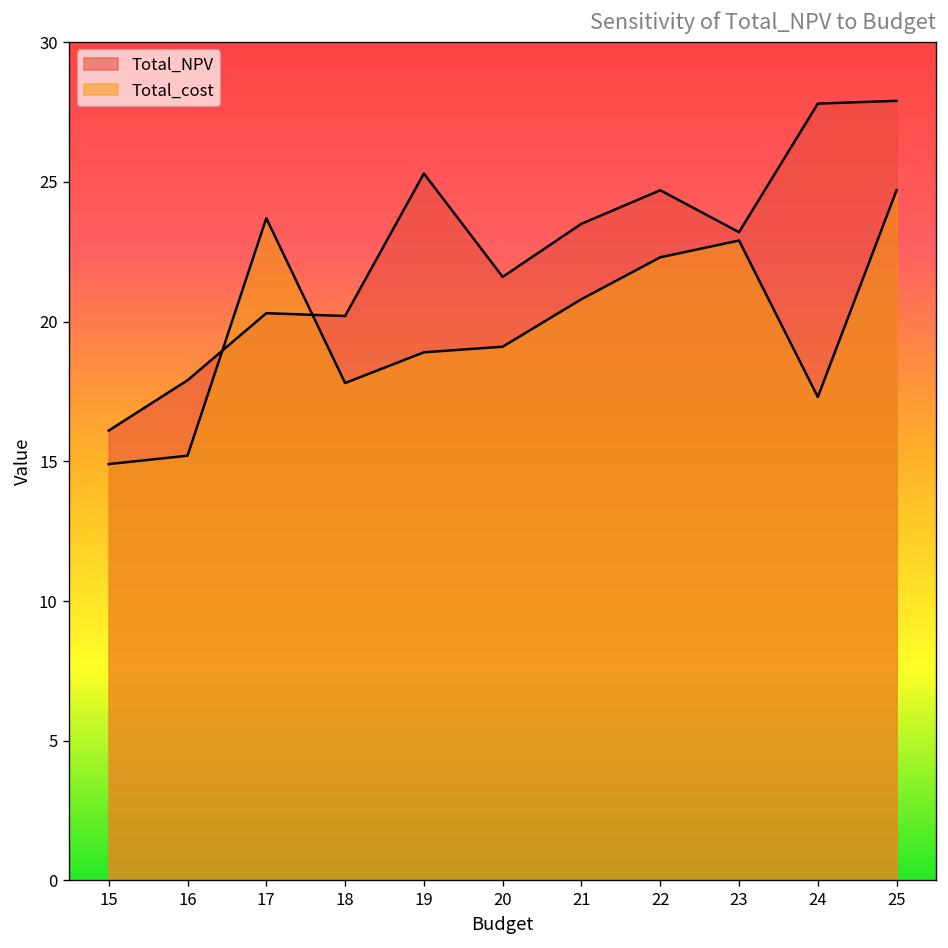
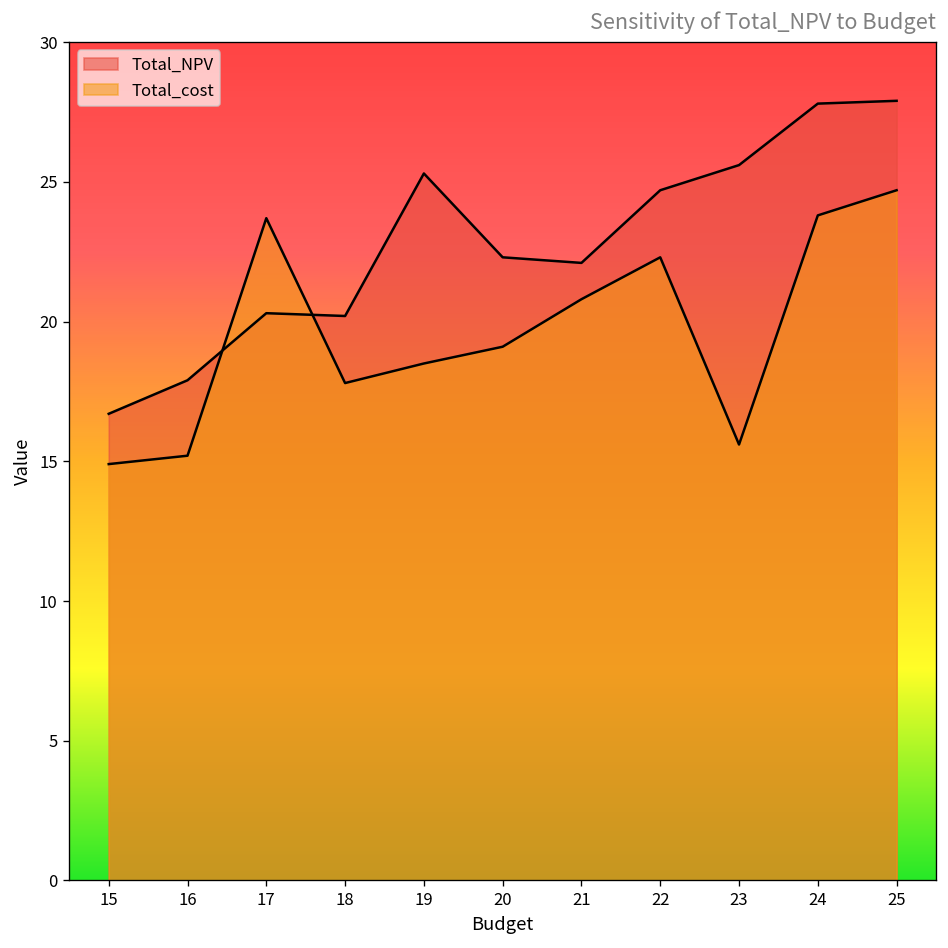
Total_NPV, 15: 16.1 -> 16.7
Total_cost, 19: 18.9 -> 18.5
Total_NPV, 20: 21.6 -> 22.3
Total_NPV, 21: 23.5 -> 22.1
Total_NPV, 23: 23.2 -> 25.6
Total_cost, 23: 22.9 -> 15.6
Total_cost, 24: 17.3 -> 23.8
